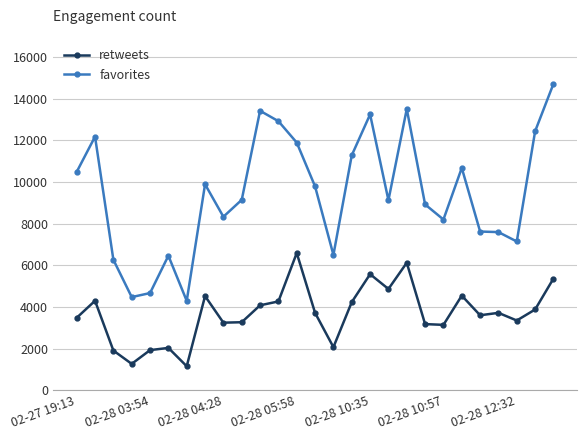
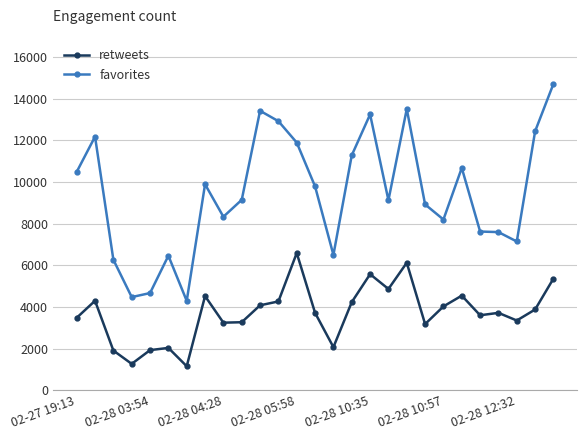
retweets, 02-28 10:57: 3100 -> 4000
